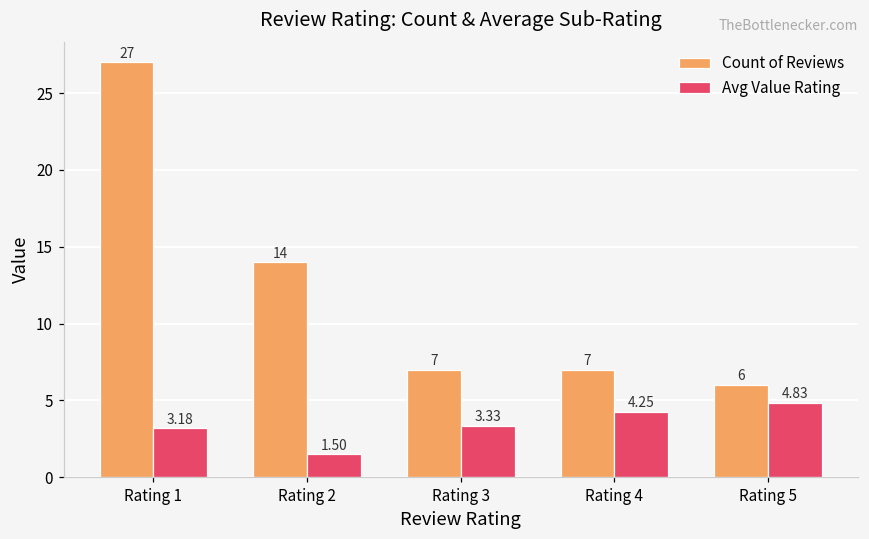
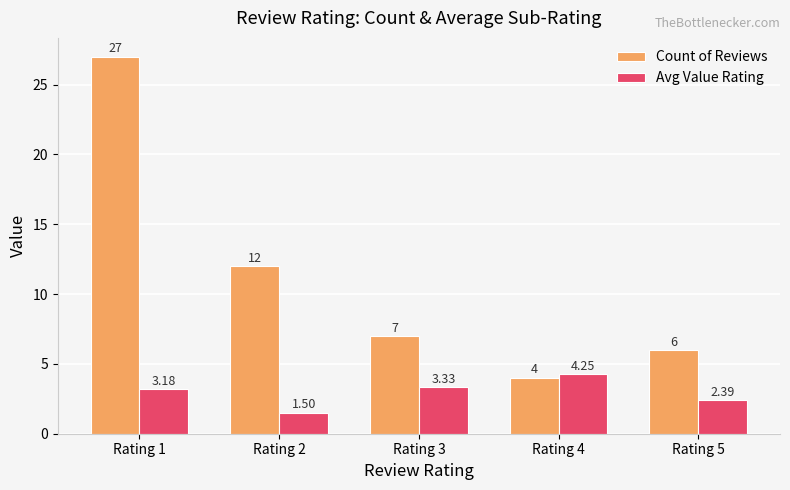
Count of Reviews, Rating 2: 14 -> 12
Count of Reviews, Rating 4: 7 -> 4
Avg Value Rating, Rating 5: 4.83 -> 2.39
